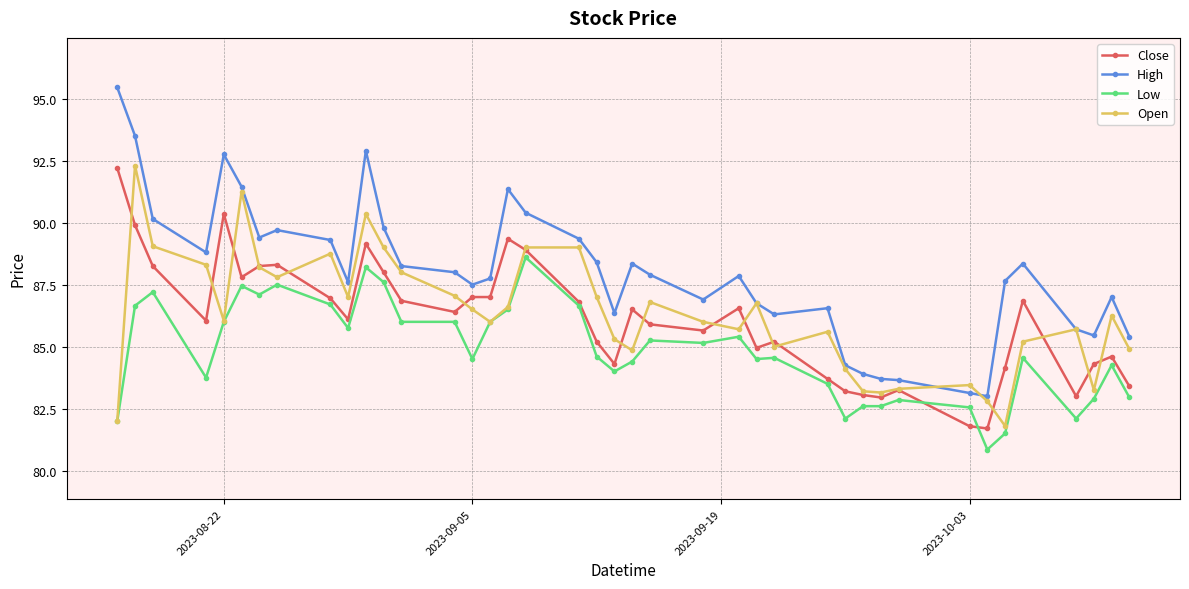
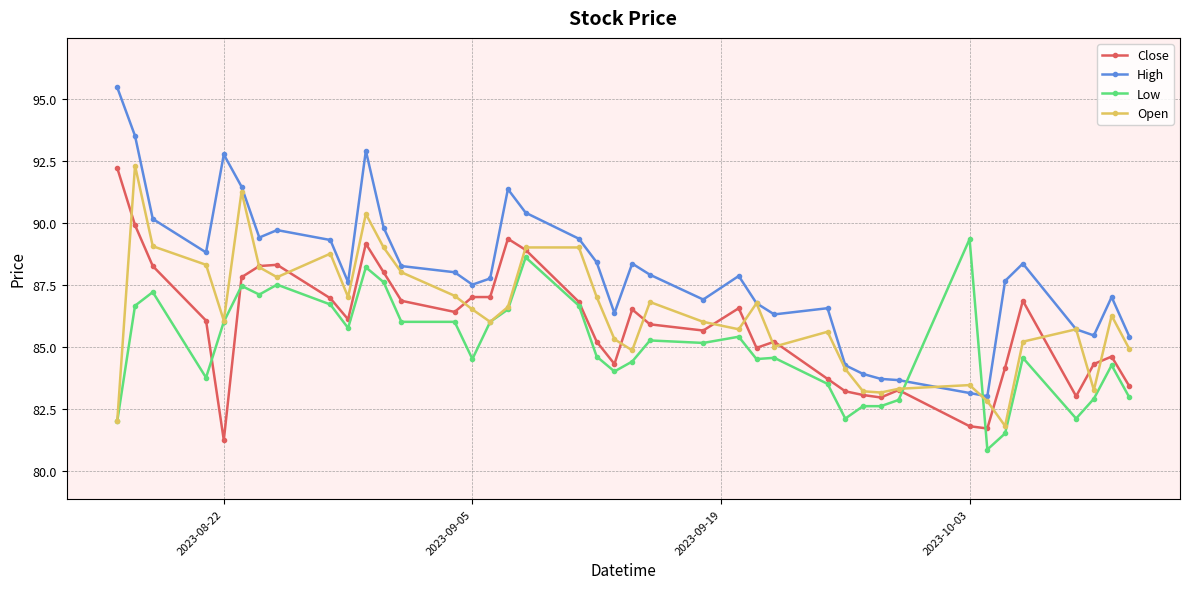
Close, 2023-08-22: 90.3 -> 81.2
Low, 2023-10-03: 82.6 -> 89.3
